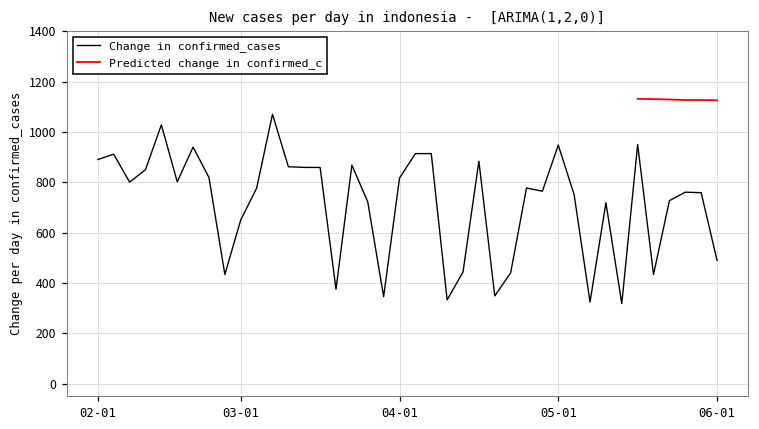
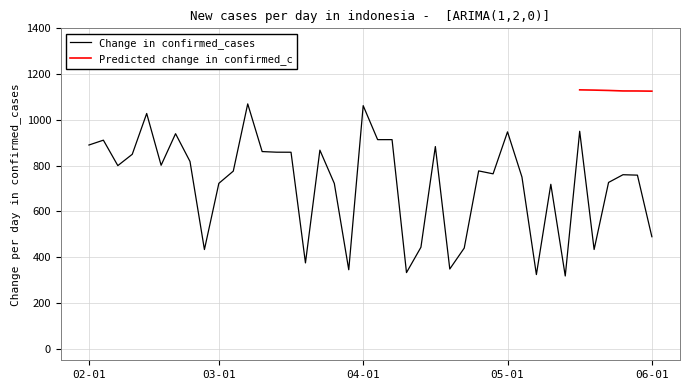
Change in confirmed_cases, 03-01: 650 -> 720
Change in confirmed_cases, 04-01: 820 -> 1060
